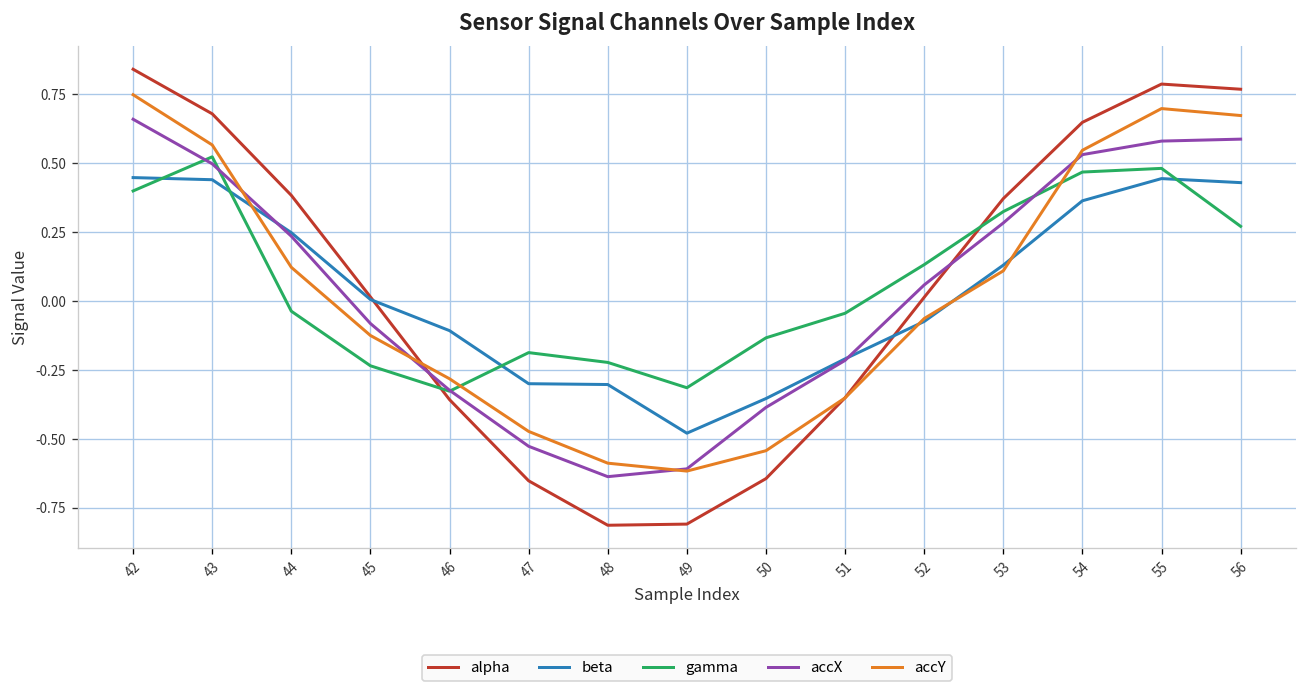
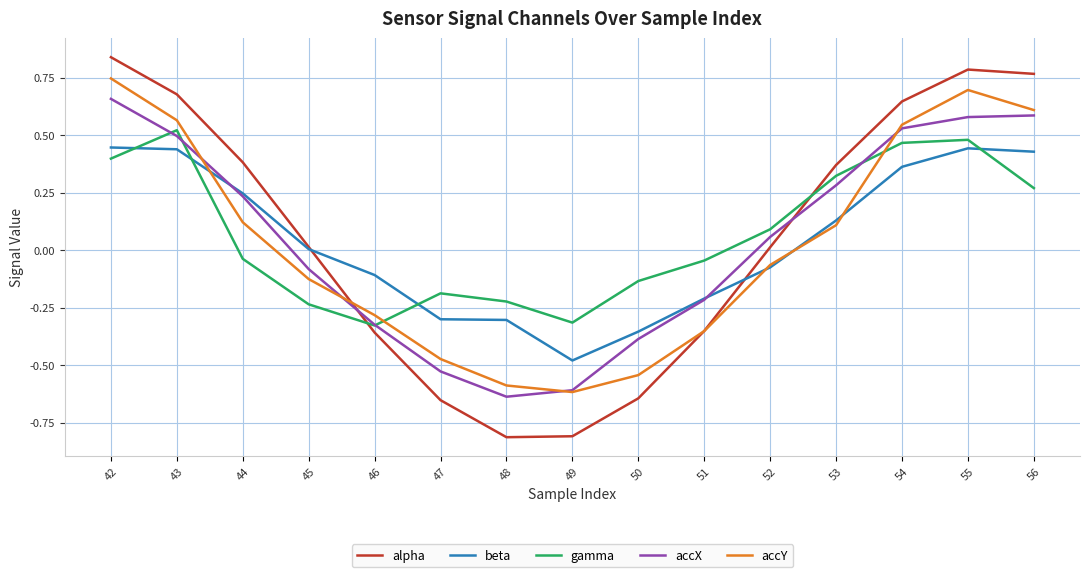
gamma, 52: 0.13 -> 0.09
accY, 56: 0.67 -> 0.61
